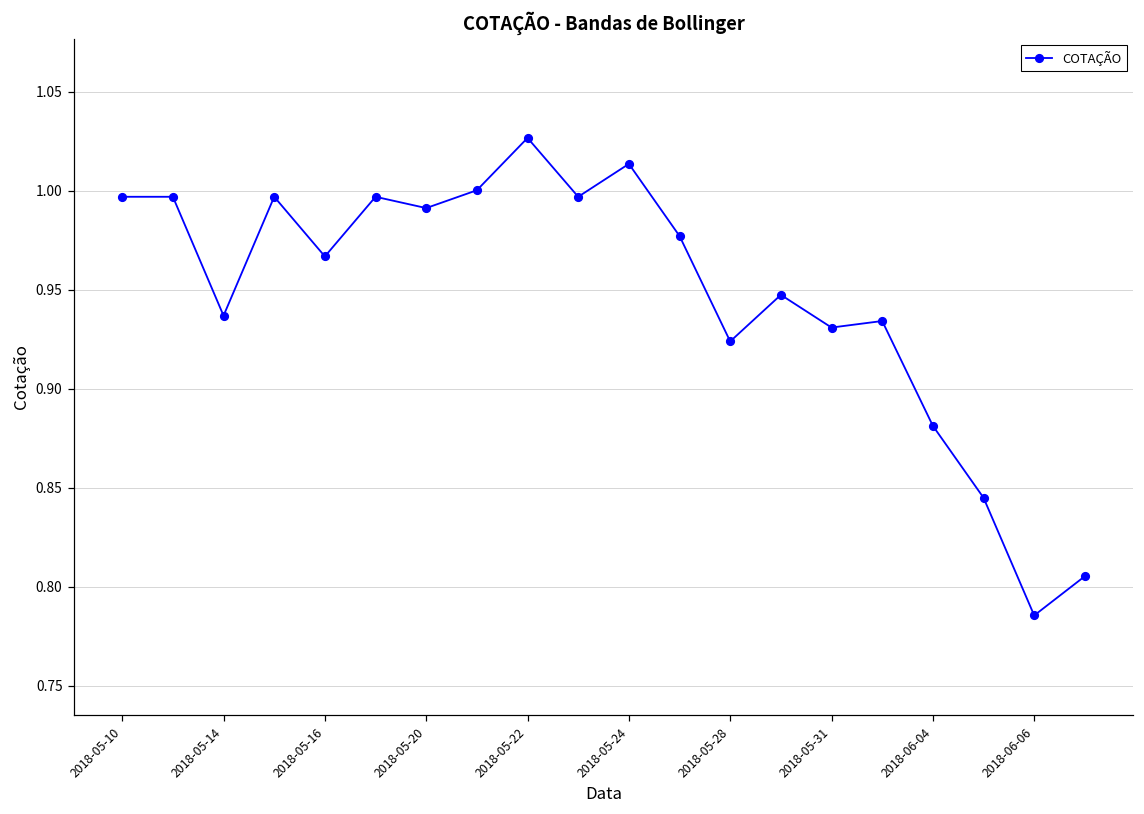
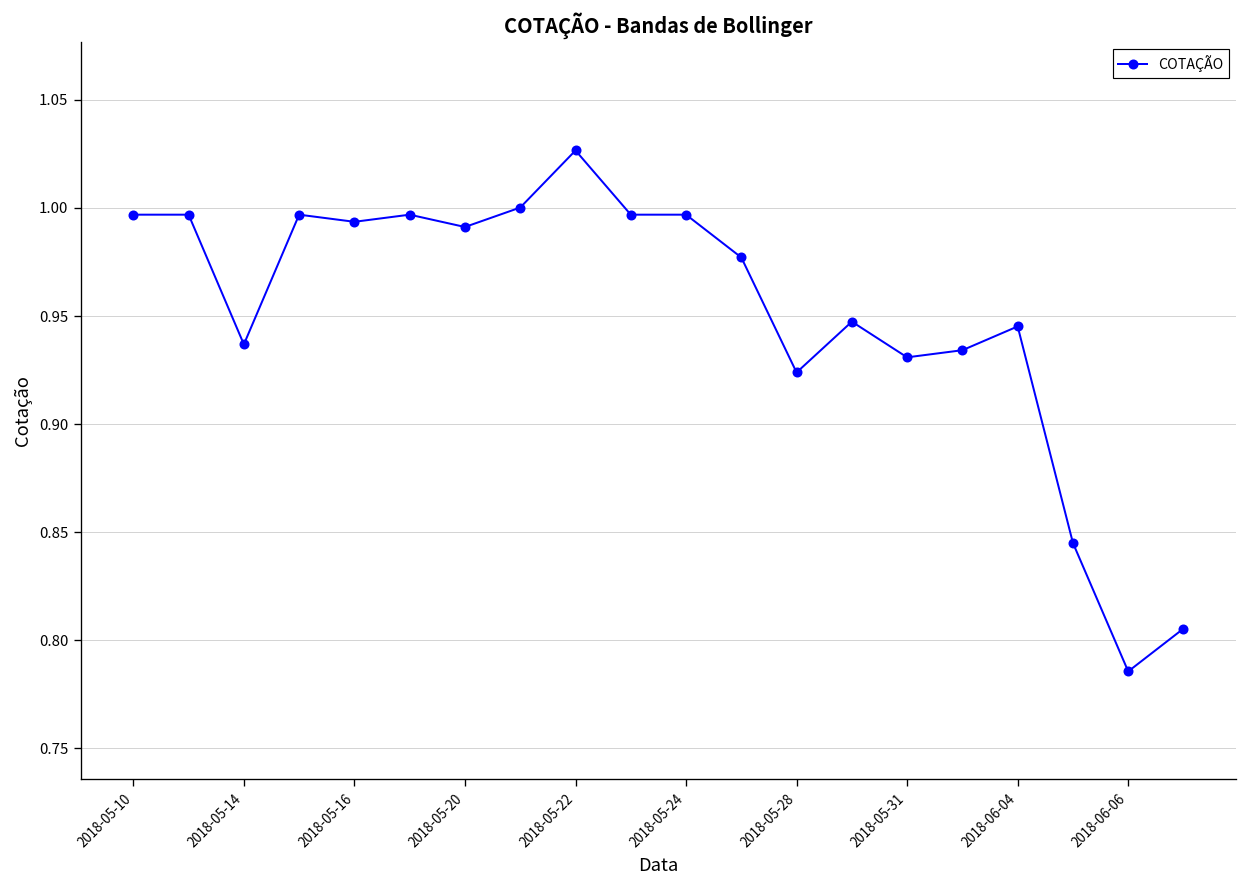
2018-05-16: 0.967 -> 0.994
2018-05-24: 1.014 -> 0.997
2018-06-04: 0.881 -> 0.945
